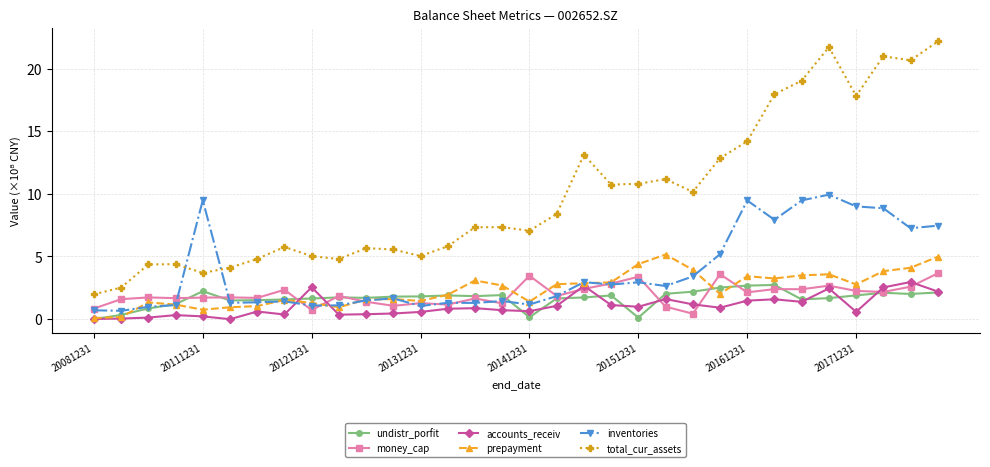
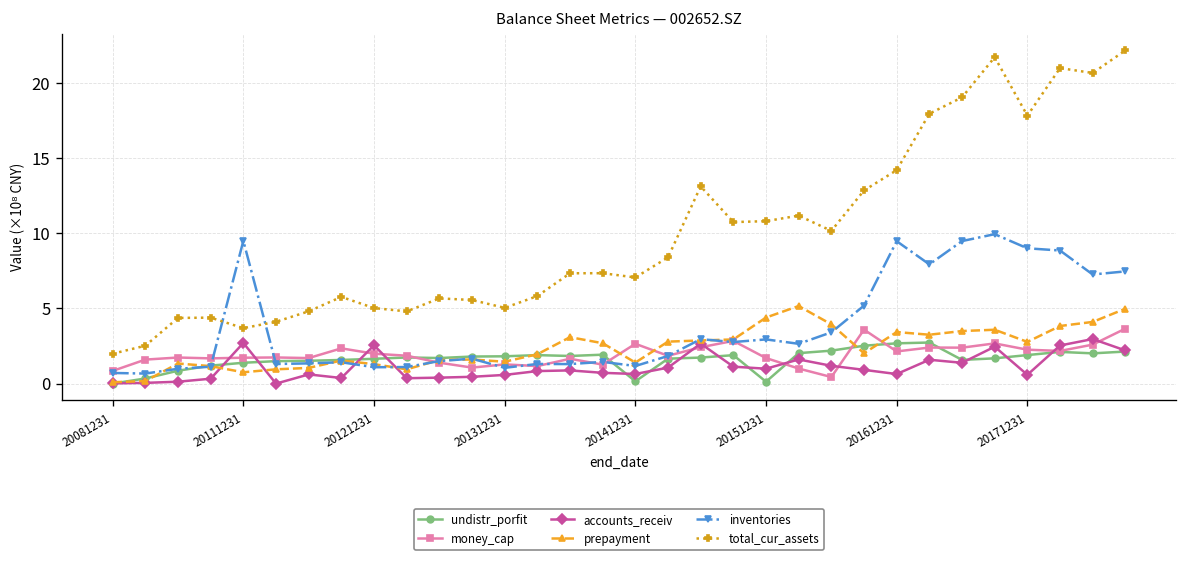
undistr_porfit, 20111231: 2.2 -> 1.4
accounts_receiv, 20111231: 0.2 -> 2.7
money_cap, 20121231: 0.7 -> 2.0
money_cap, 20141231: 3.5 -> 2.6
money_cap, 20151231: 3.4 -> 1.7
accounts_receiv, 20161231: 1.5 -> 0.6
